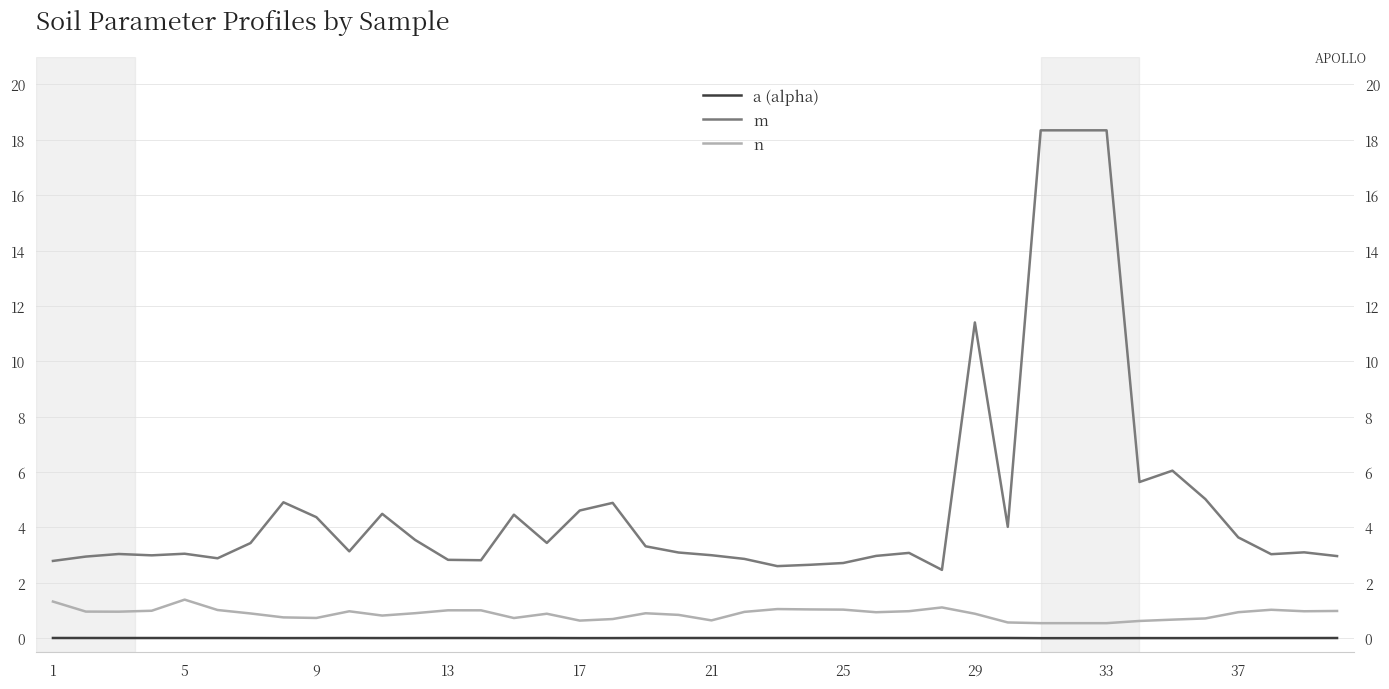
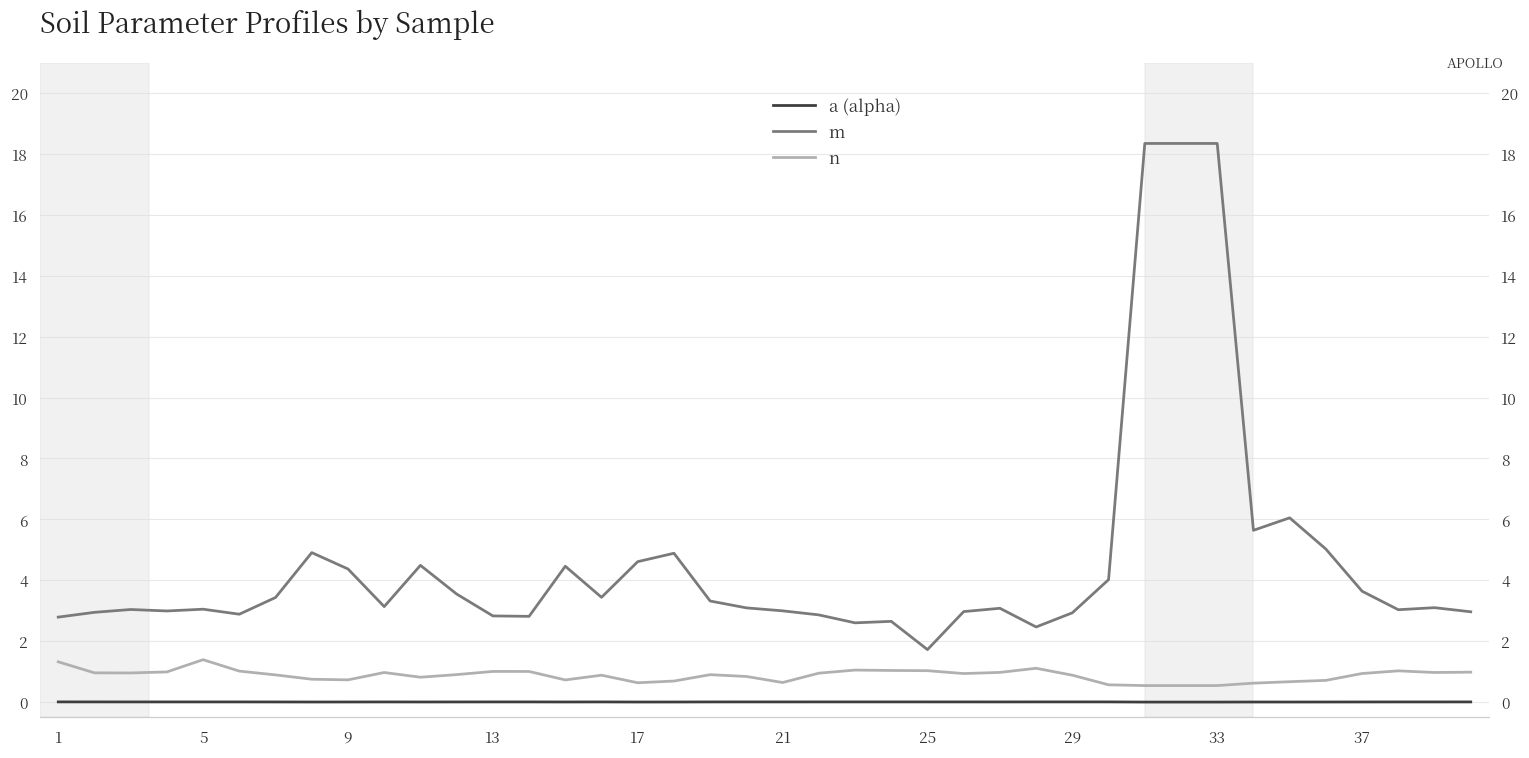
m, 25: 2.7 -> 1.7
m, 29: 11.4 -> 2.9
